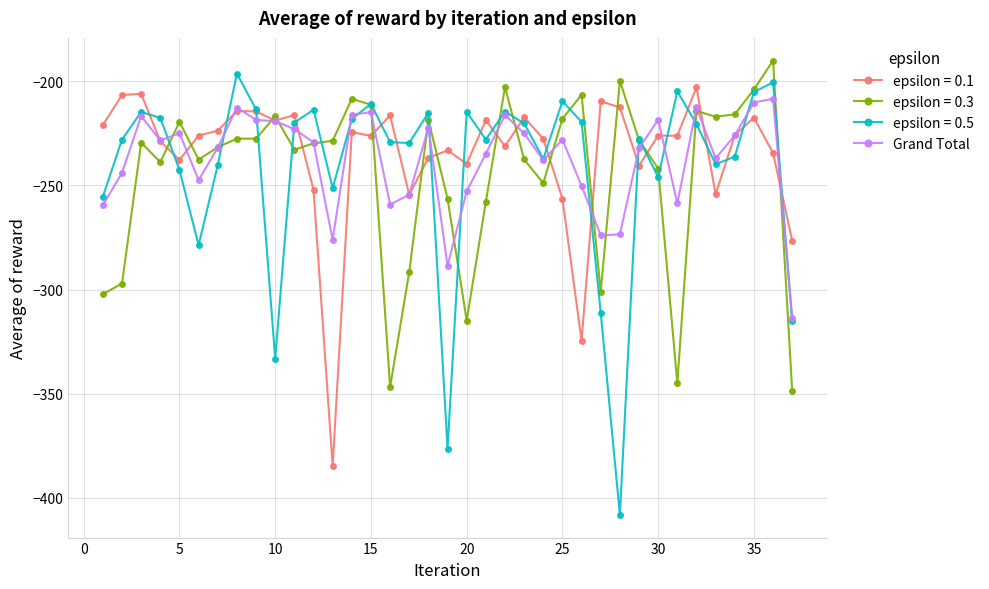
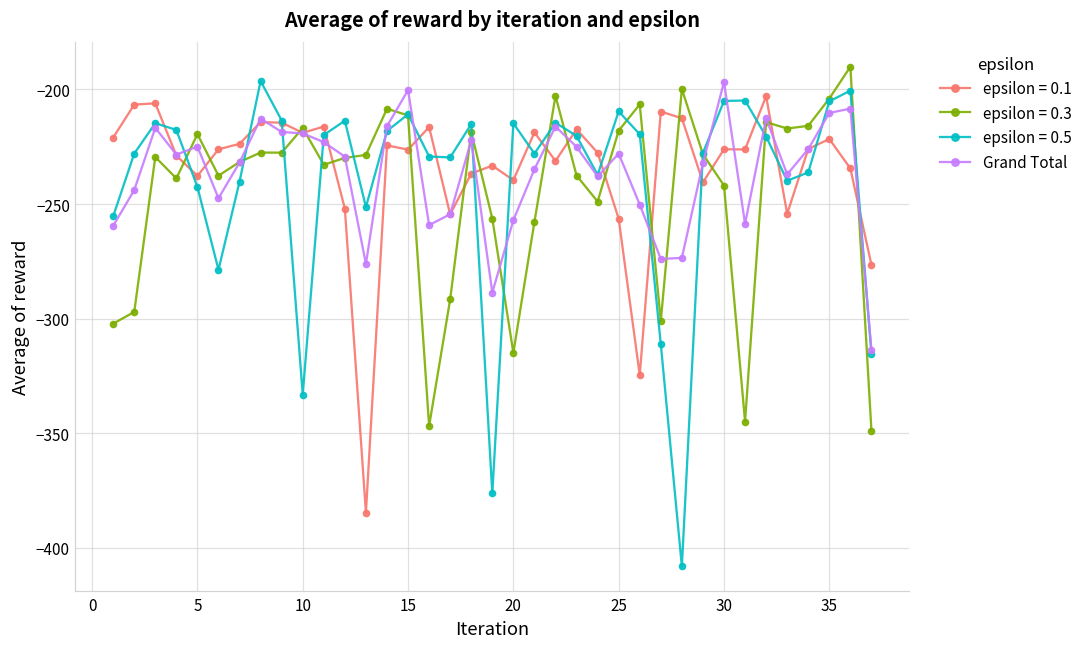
Grand Total, 15: -215 -> -200
Grand Total, 20: -253 -> -257
epsilon = 0.5, 30: -246 -> -205
Grand Total, 30: -219 -> -197
epsilon = 0.1, 35: -217 -> -222
